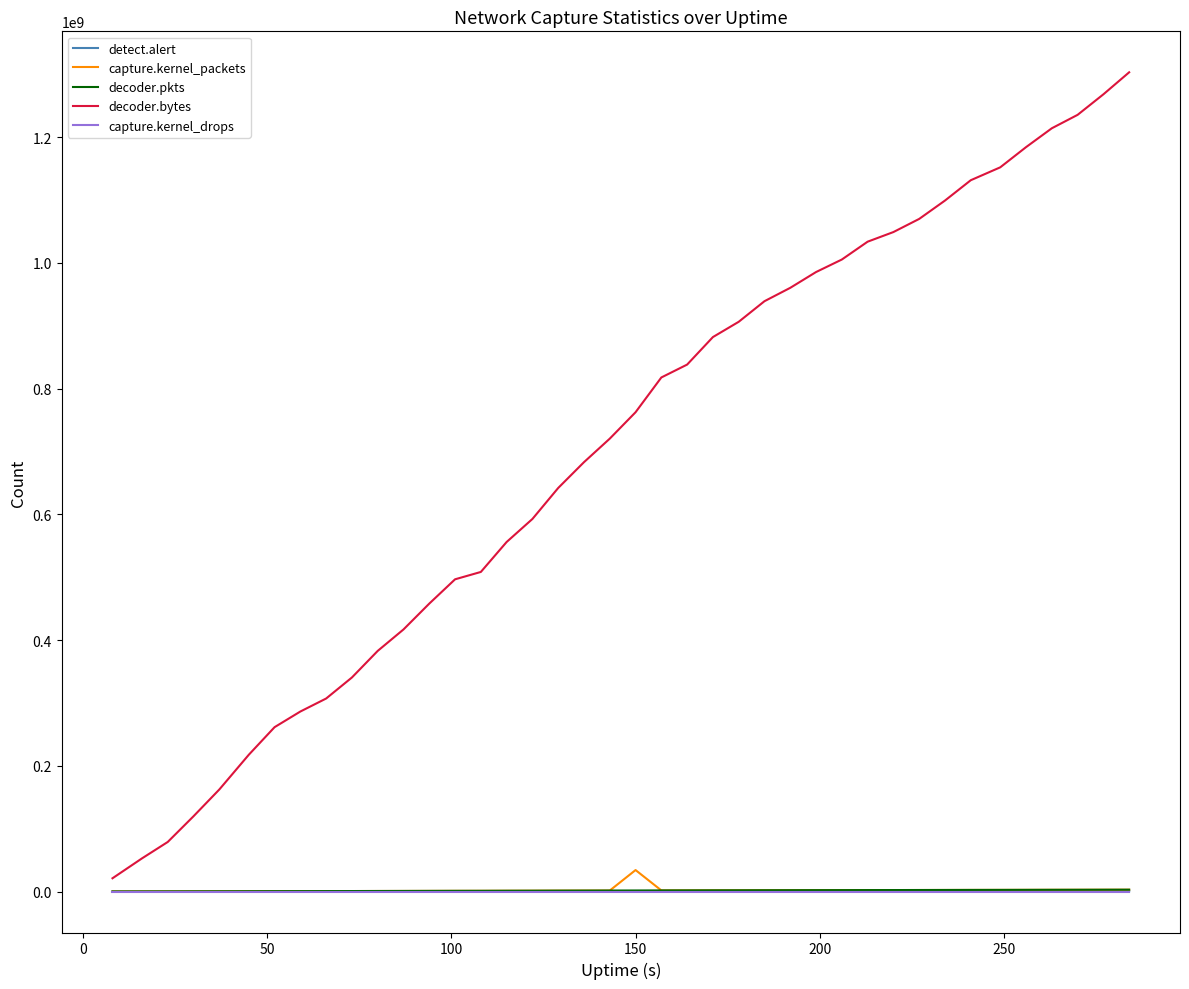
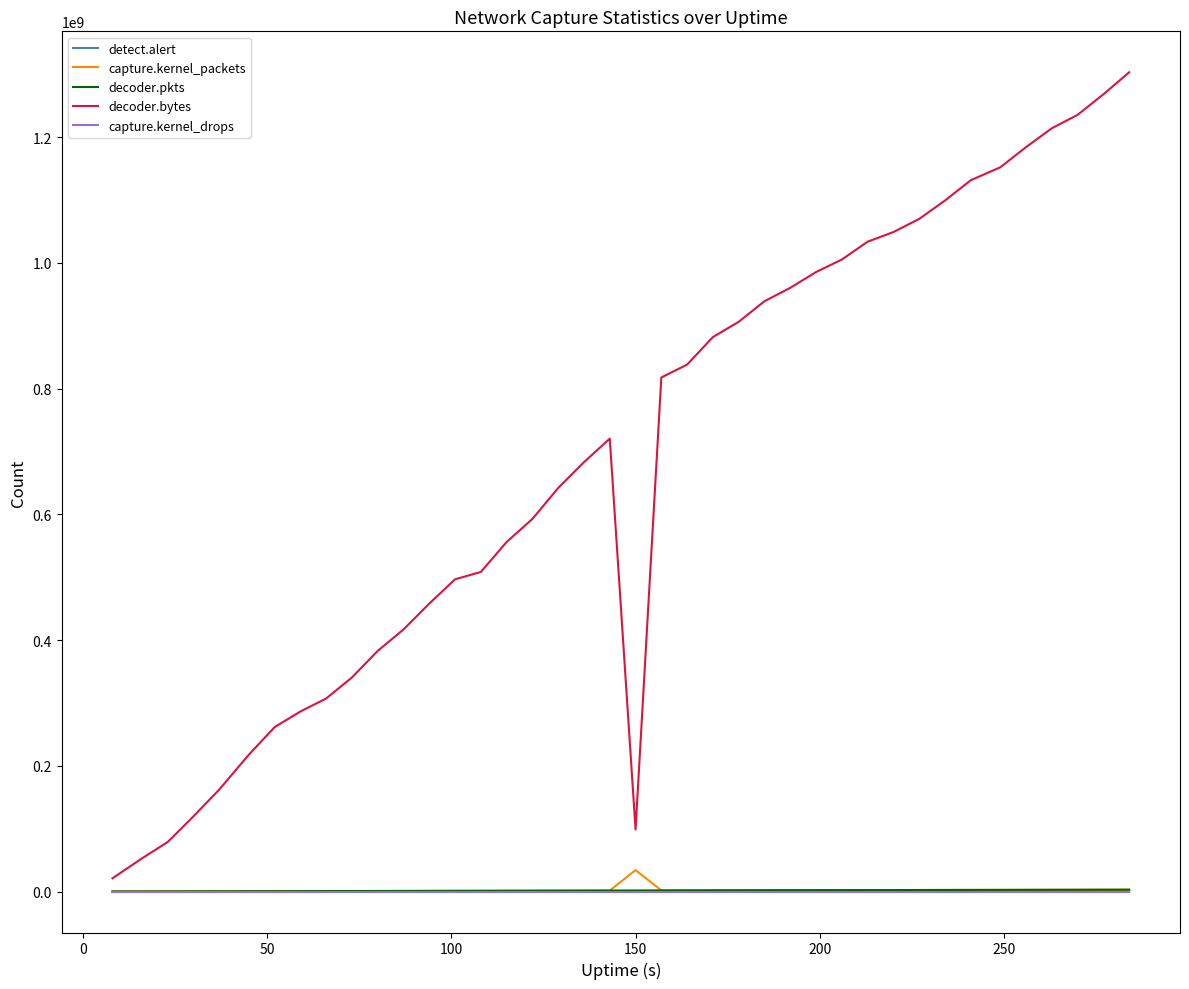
decoder.bytes, 150: 760000000 -> 100000000
